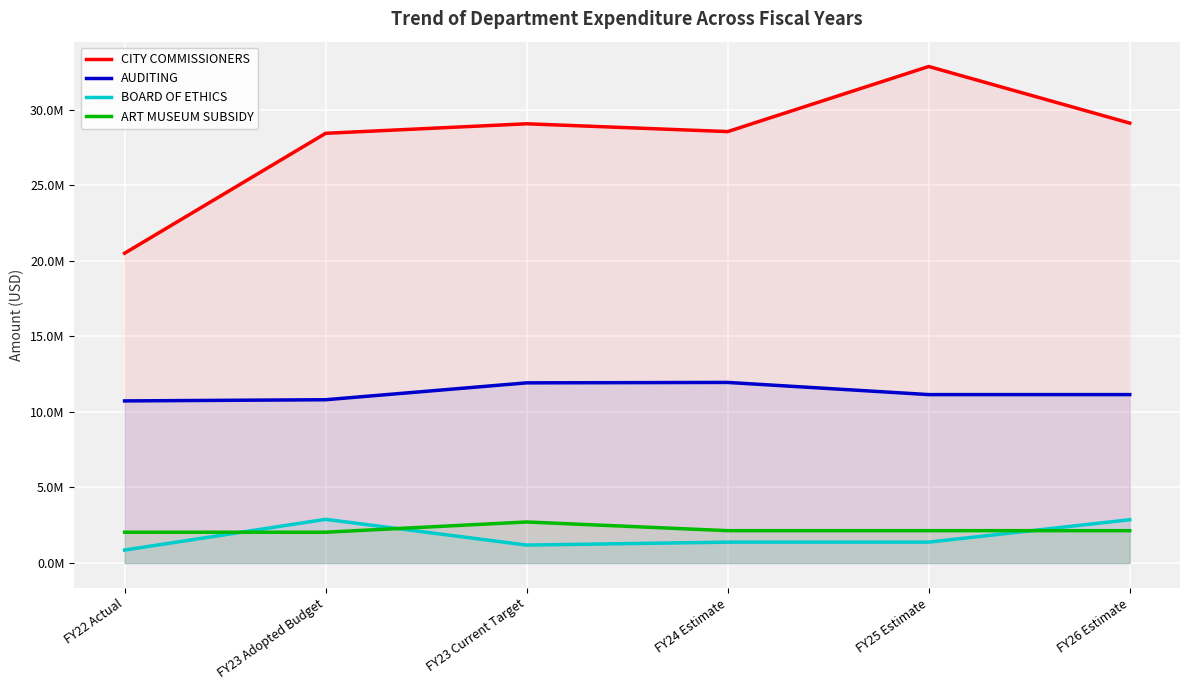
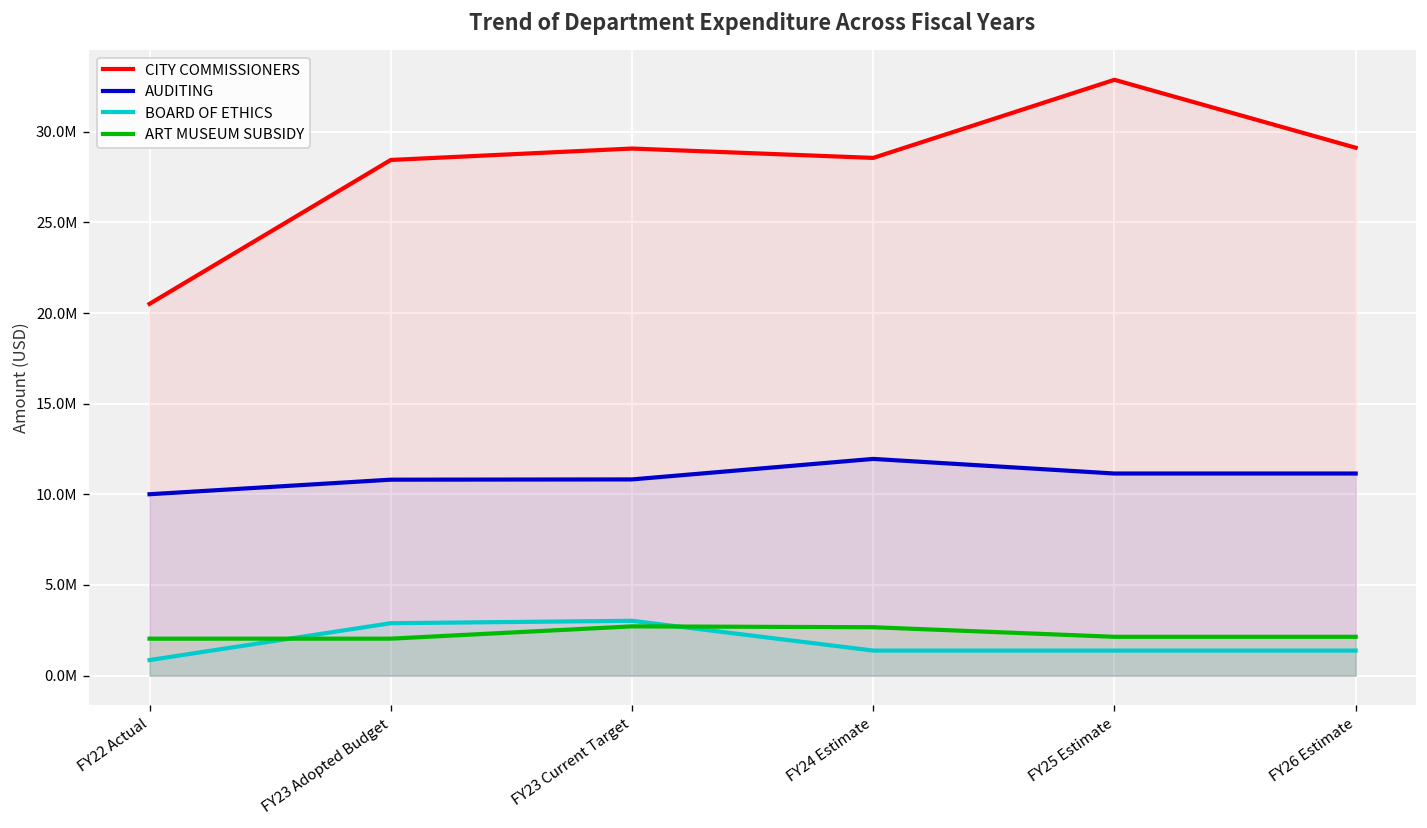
AUDITING, FY22 Actual: 10700000 -> 10000000
AUDITING, FY23 Current Target: 11900000 -> 10800000
BOARD OF ETHICS, FY23 Current Target: 1200000 -> 3000000
ART MUSEUM SUBSIDY, FY24 Estimate: 2100000 -> 2700000
BOARD OF ETHICS, FY26 Estimate: 2900000 -> 1400000
